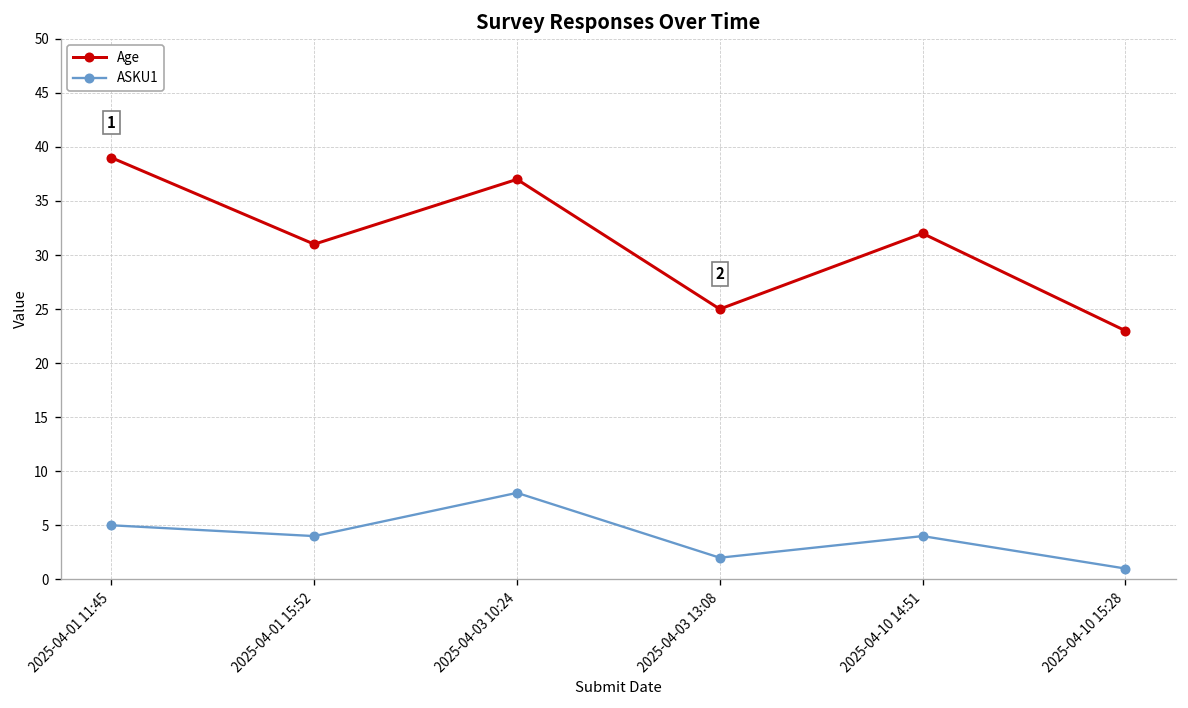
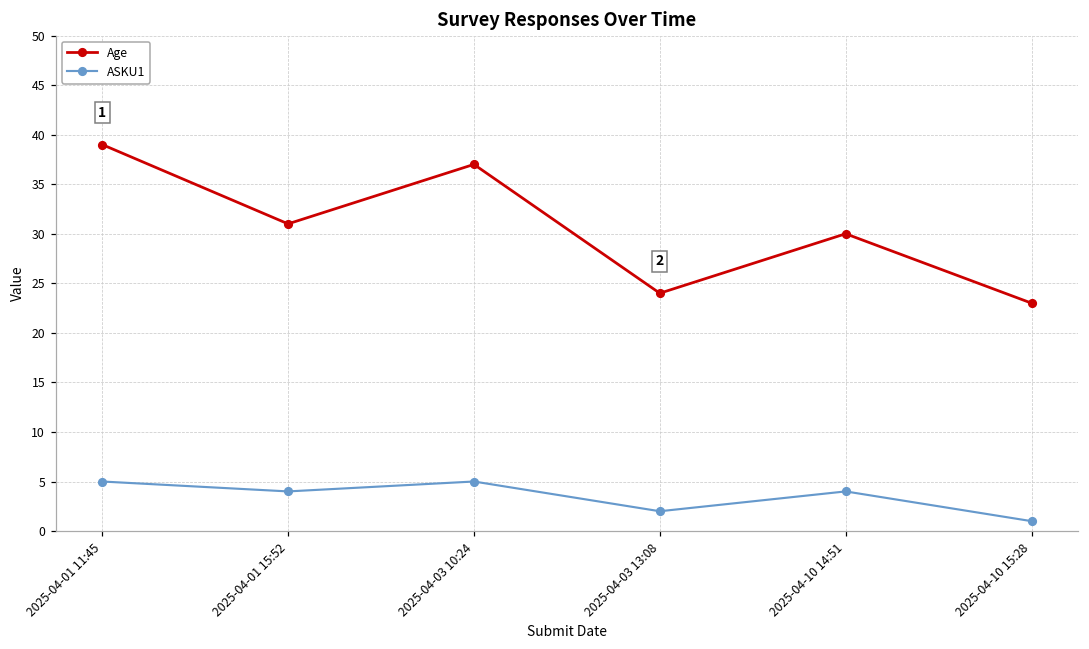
ASKU1, 2025-04-03 10:24: 8 -> 5
Age, 2025-04-03 13:08: 25 -> 24
Age, 2025-04-10 14:51: 32 -> 30
